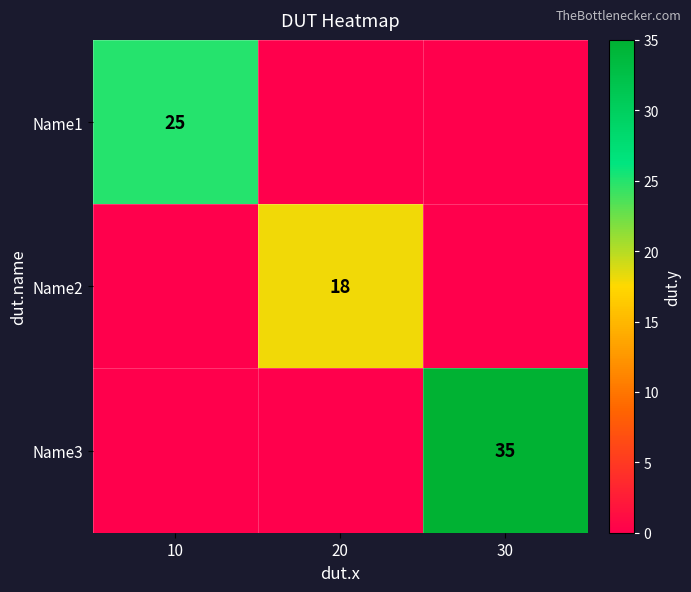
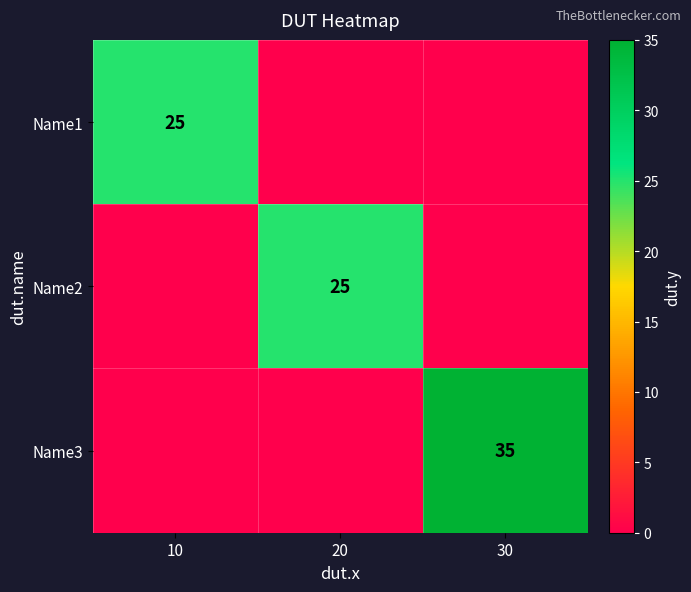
Name2, 20: 18 -> 25
